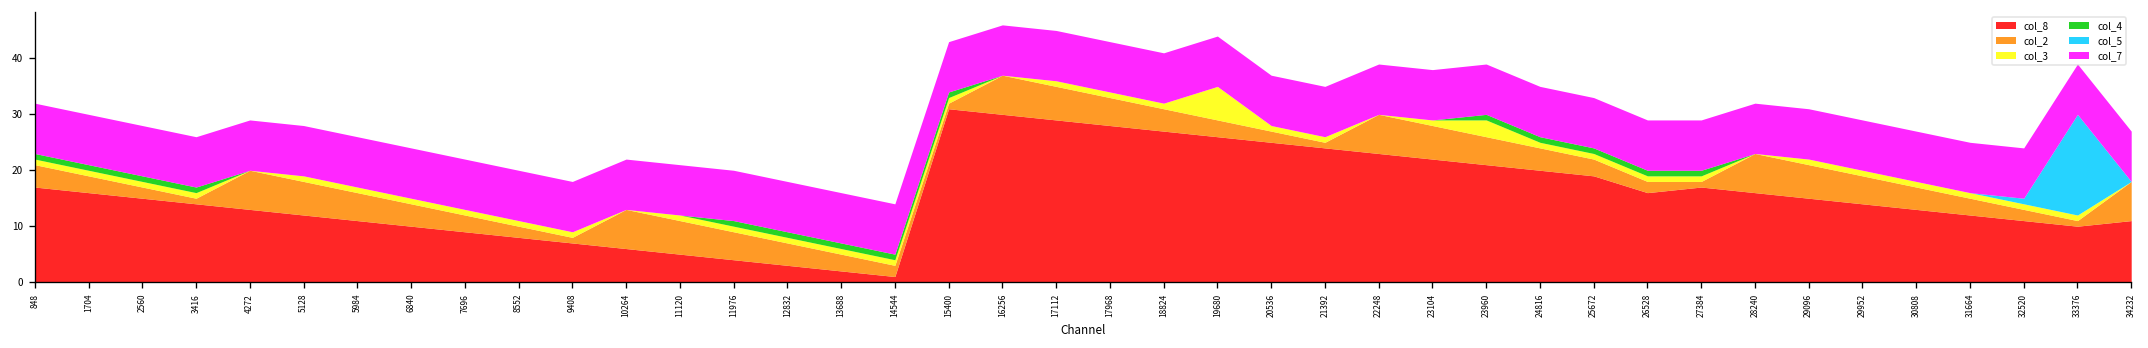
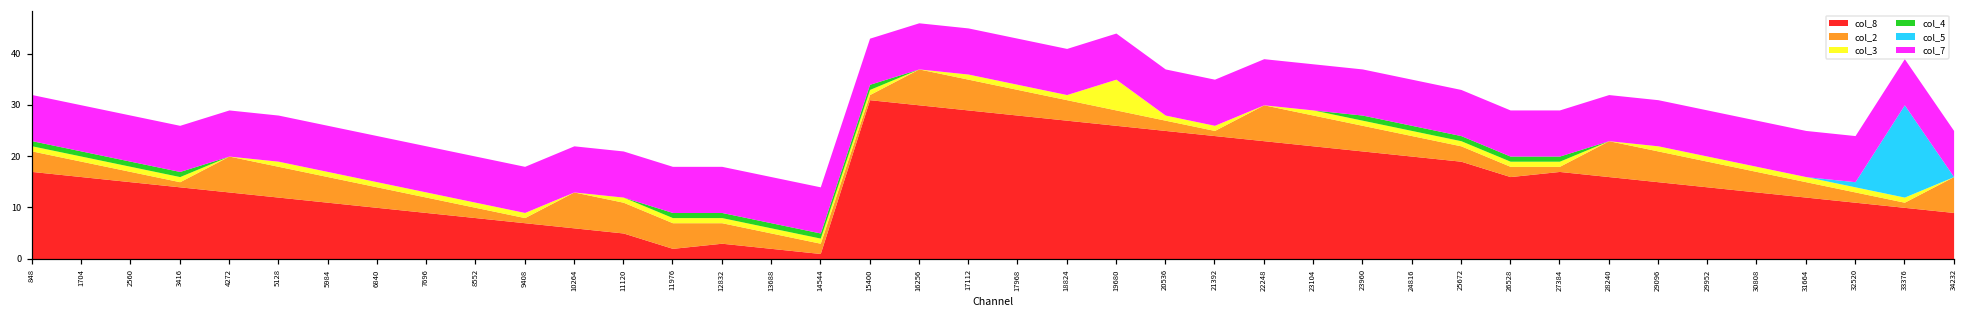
col_8, 11976: 4 -> 2
col_3, 23960: 3 -> 1
col_8, 34232: 11 -> 9
